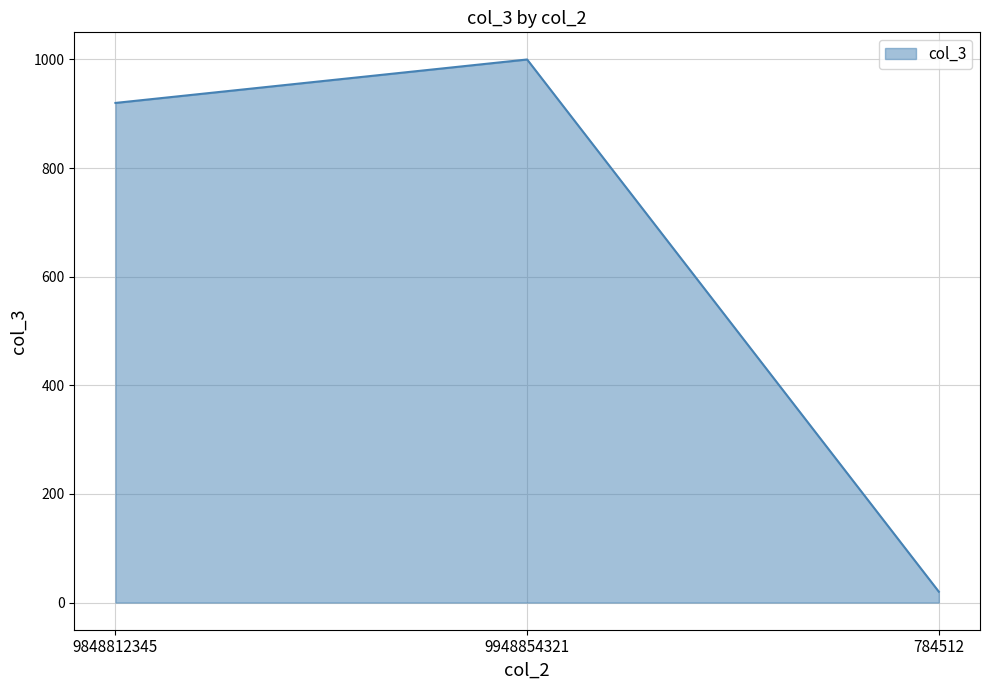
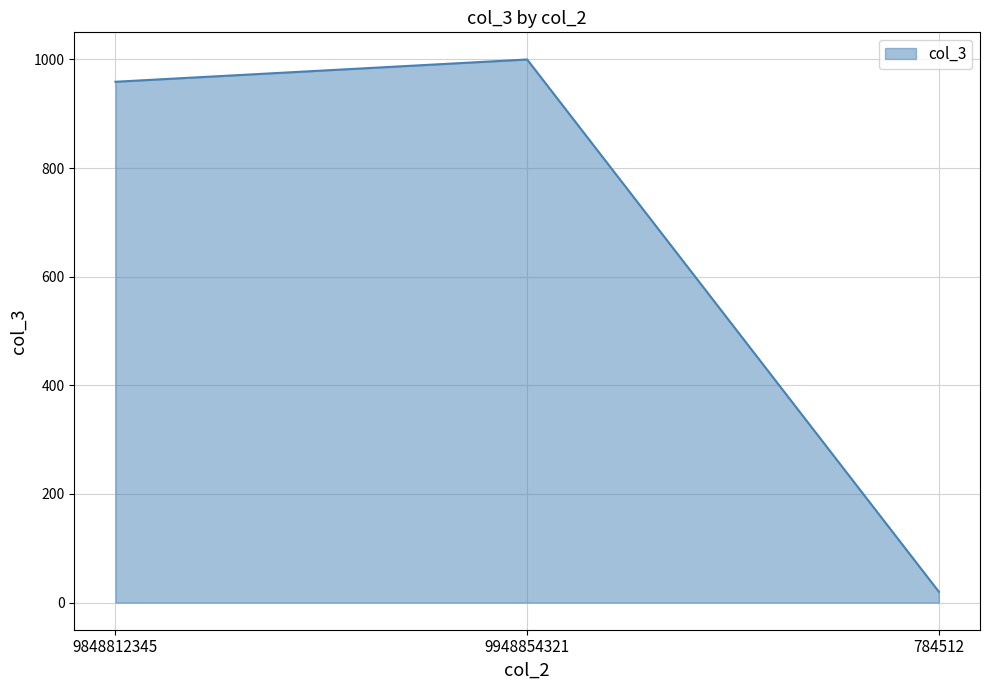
9848812345: 920 -> 960
